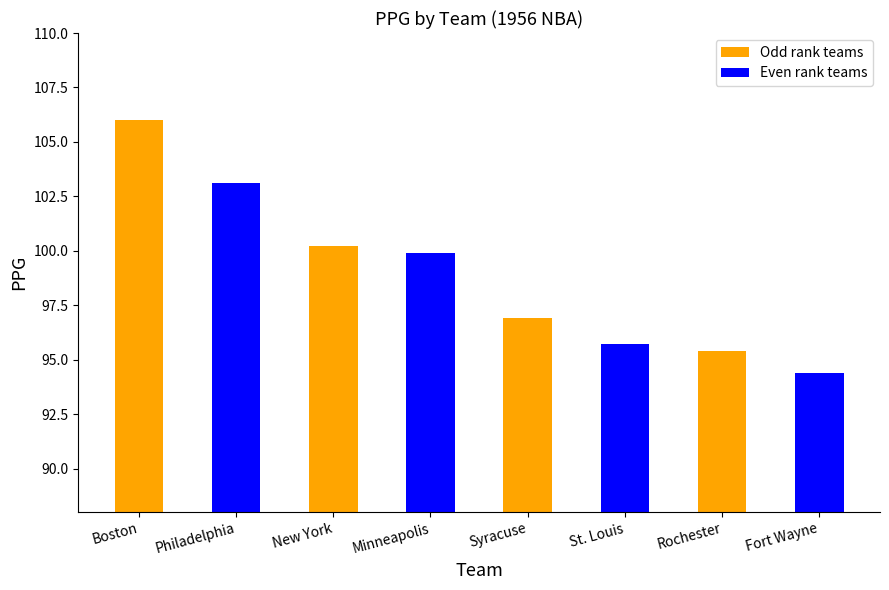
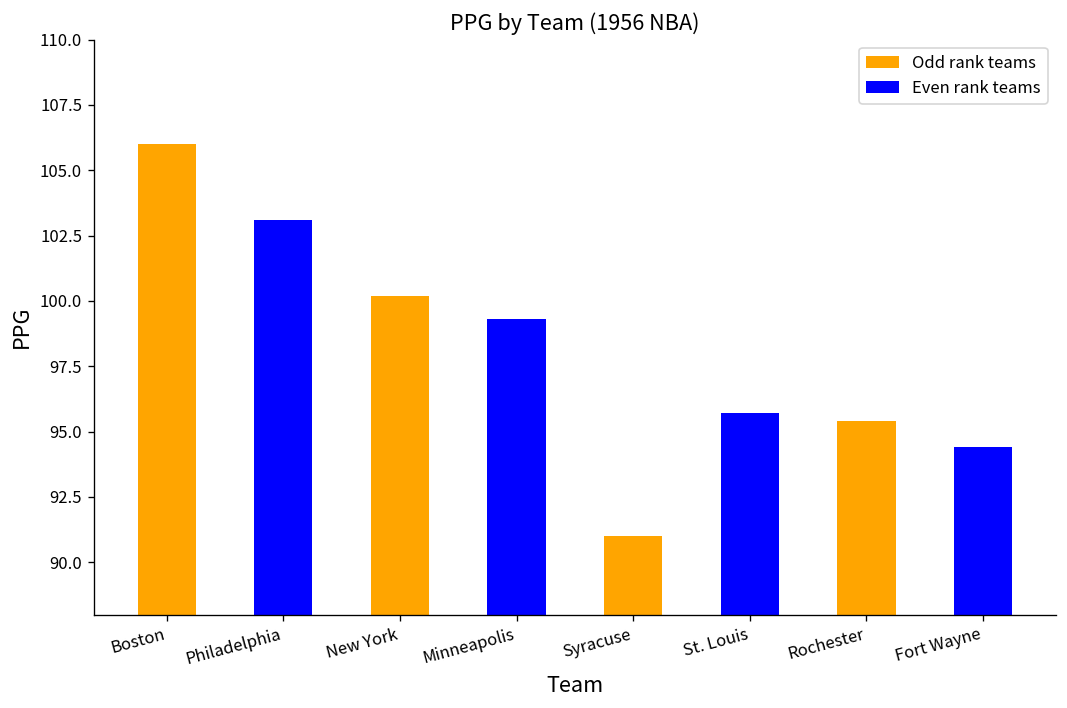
Minneapolis: 99.9 -> 99.3
Syracuse: 96.9 -> 91.0
